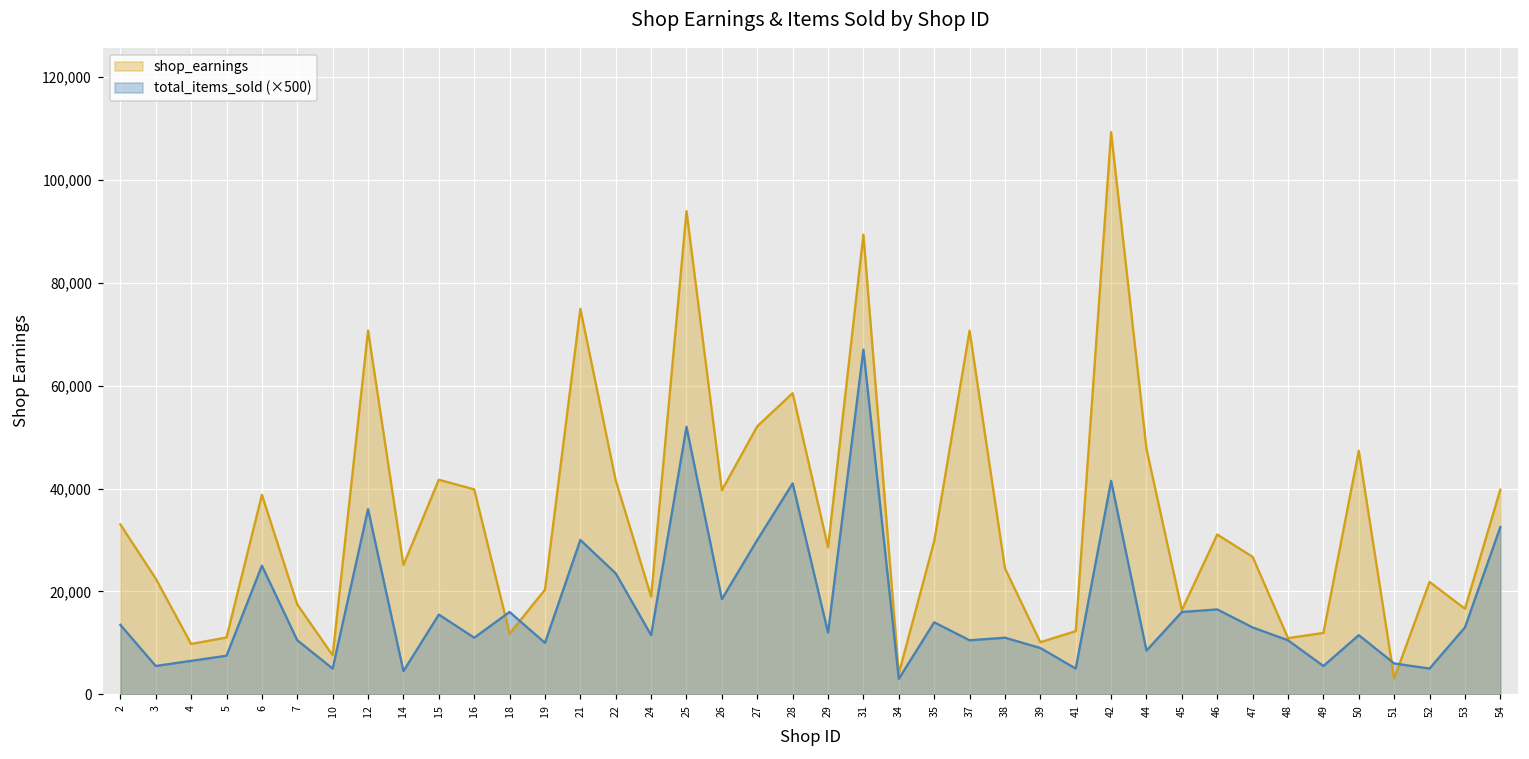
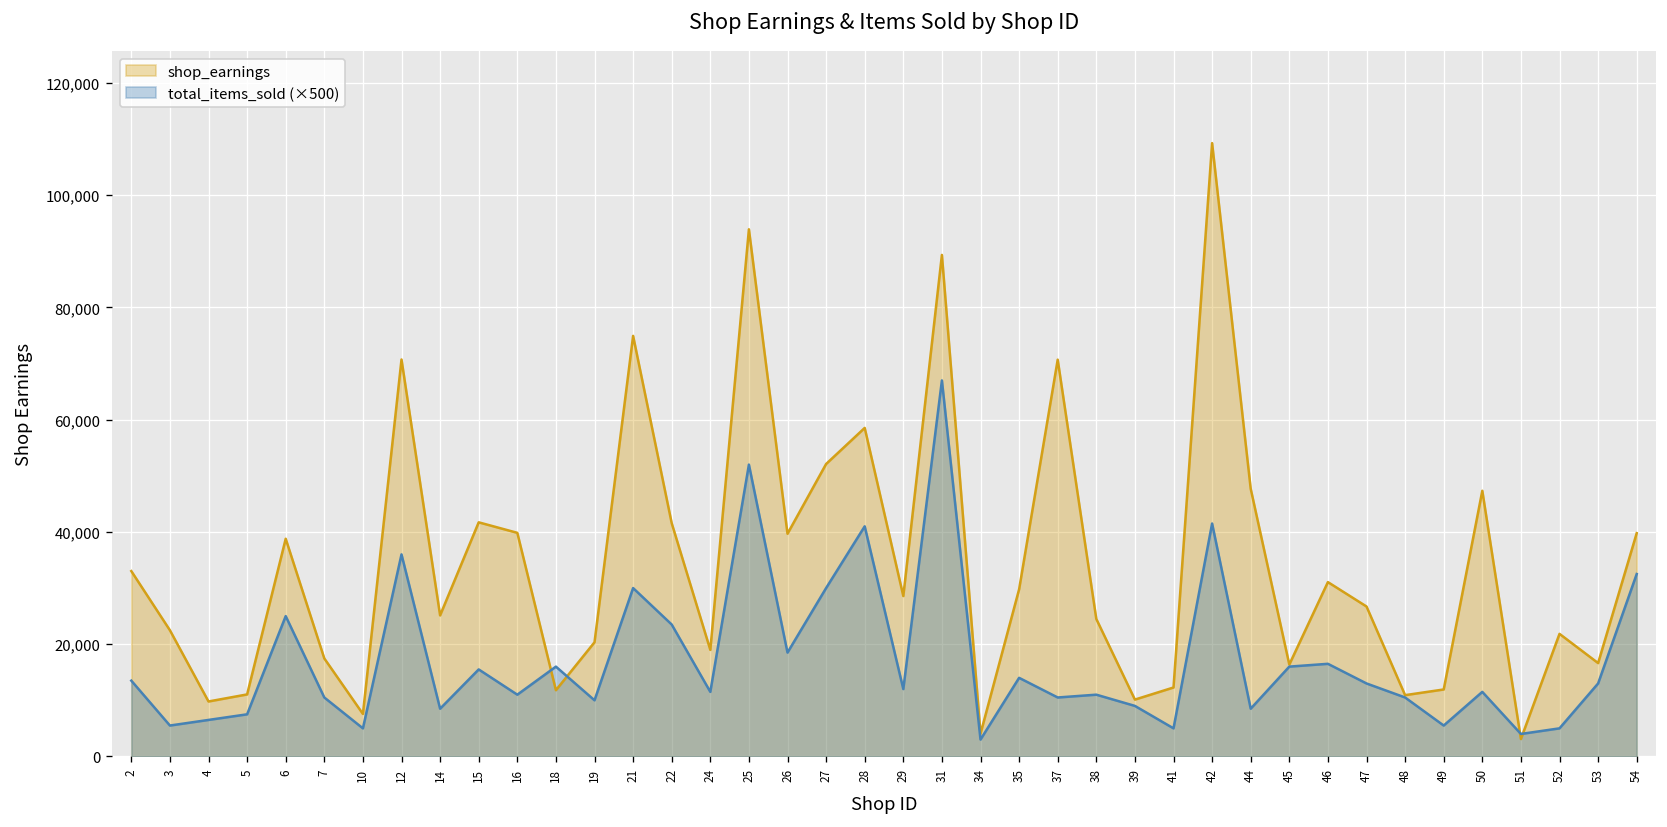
total_items_sold (×500), 14: 5,000 -> 9,000
total_items_sold (×500), 51: 6,000 -> 4,000
